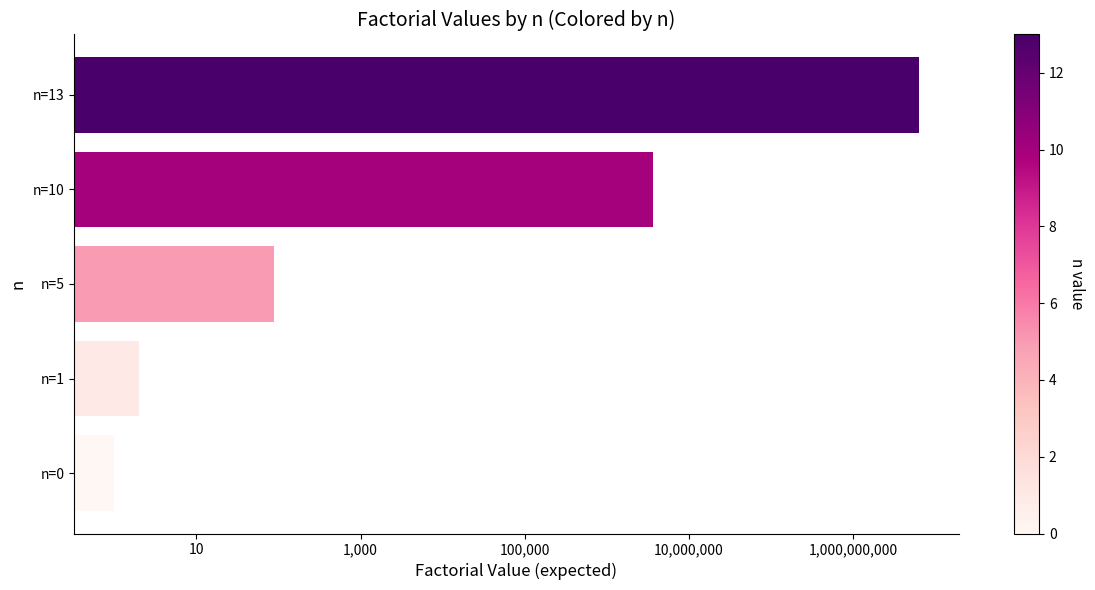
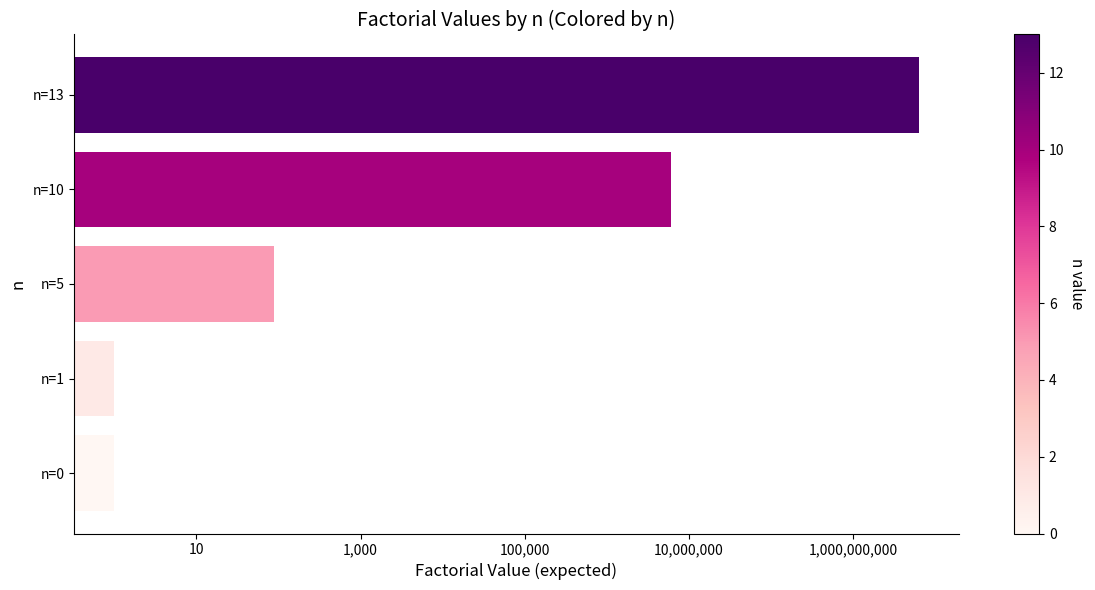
n=10: 4,000,000 -> 6,000,000
n=1: 2 -> 1
